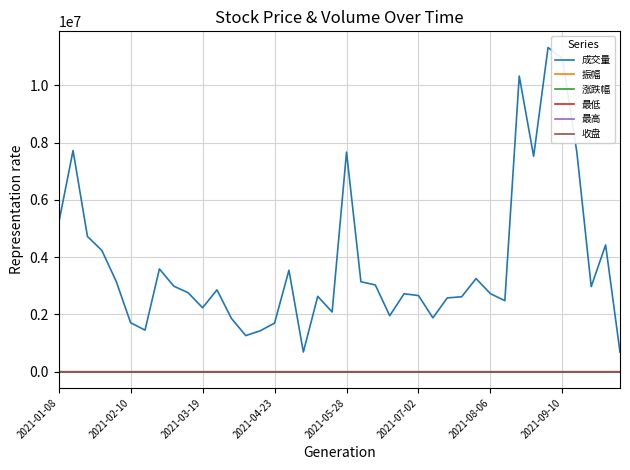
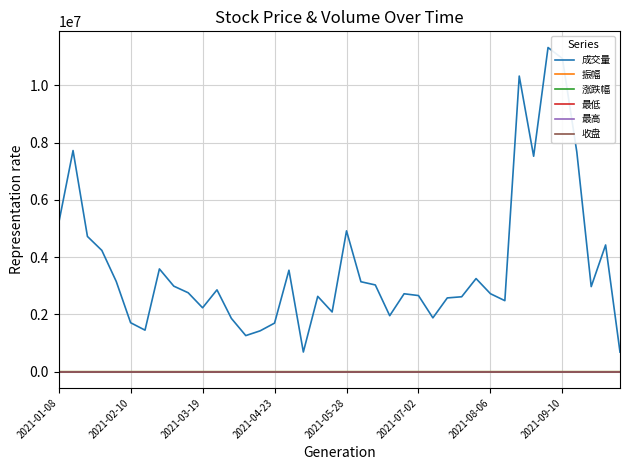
成交量, 2021-05-28: 7700000 -> 4900000
